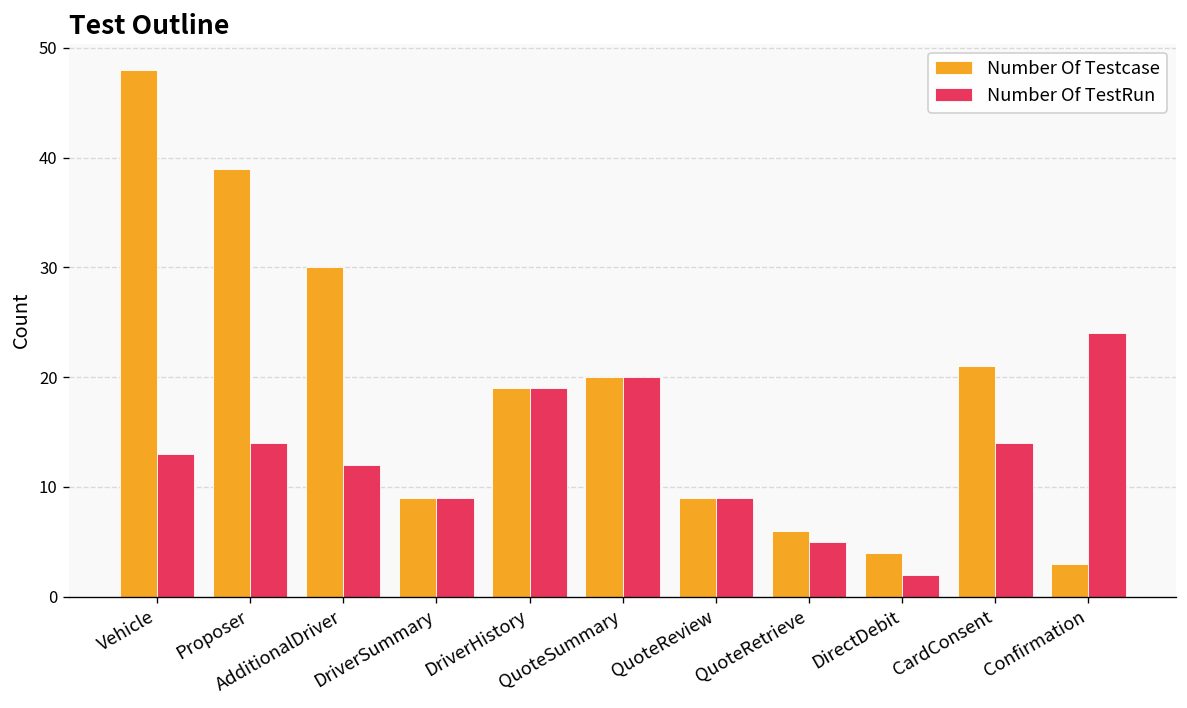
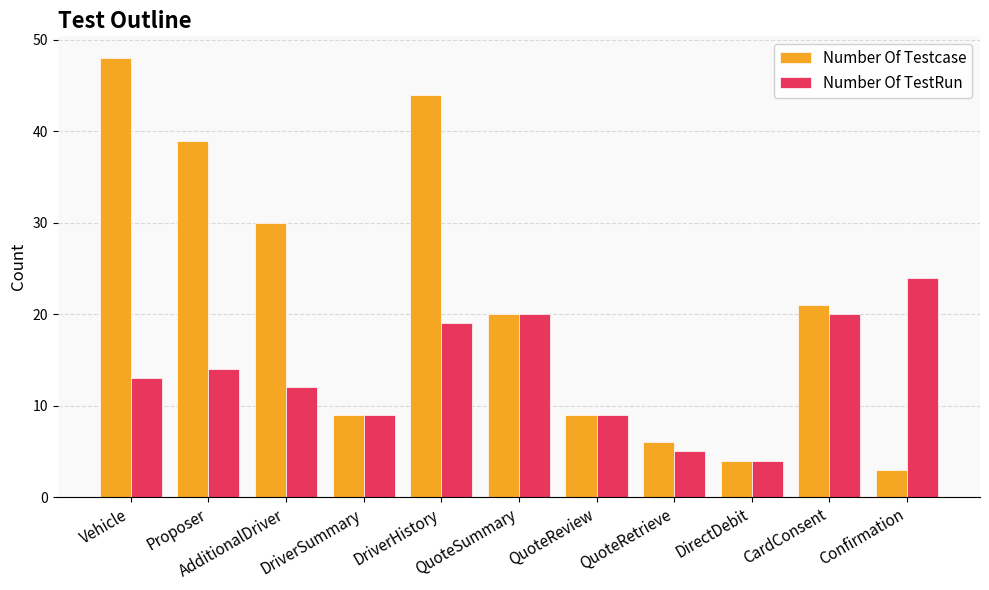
Number Of Testcase, DriverHistory: 19 -> 44
Number Of TestRun, DirectDebit: 2 -> 4
Number Of TestRun, CardConsent: 14 -> 20
